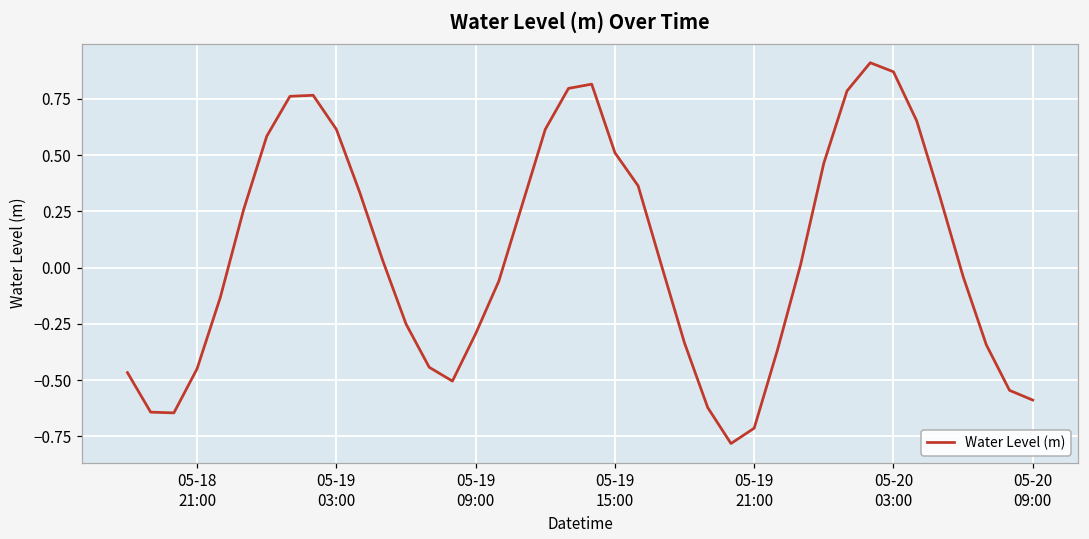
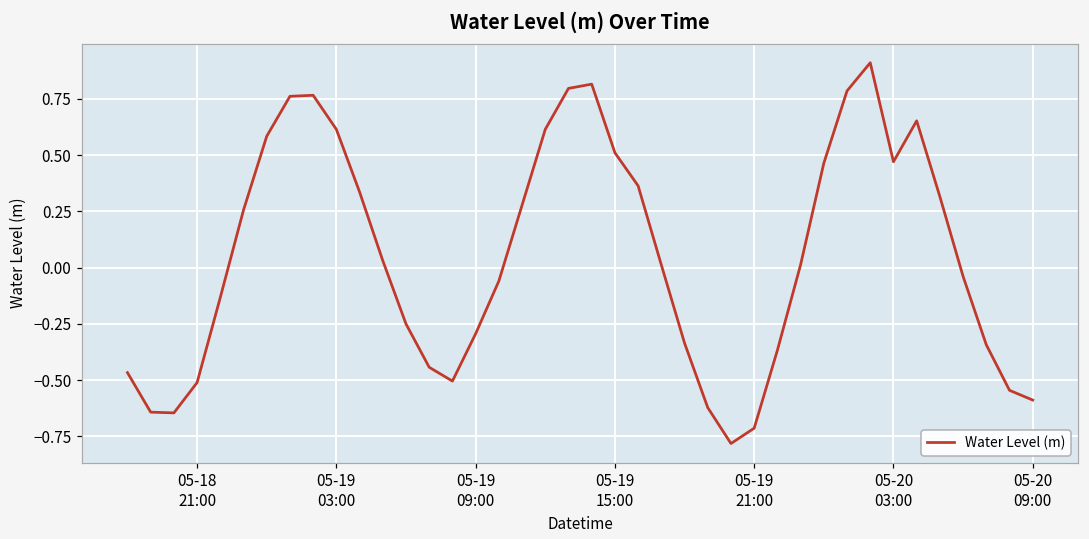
05-18 21:00: -0.45 -> -0.51
05-20 03:00: 0.87 -> 0.47
